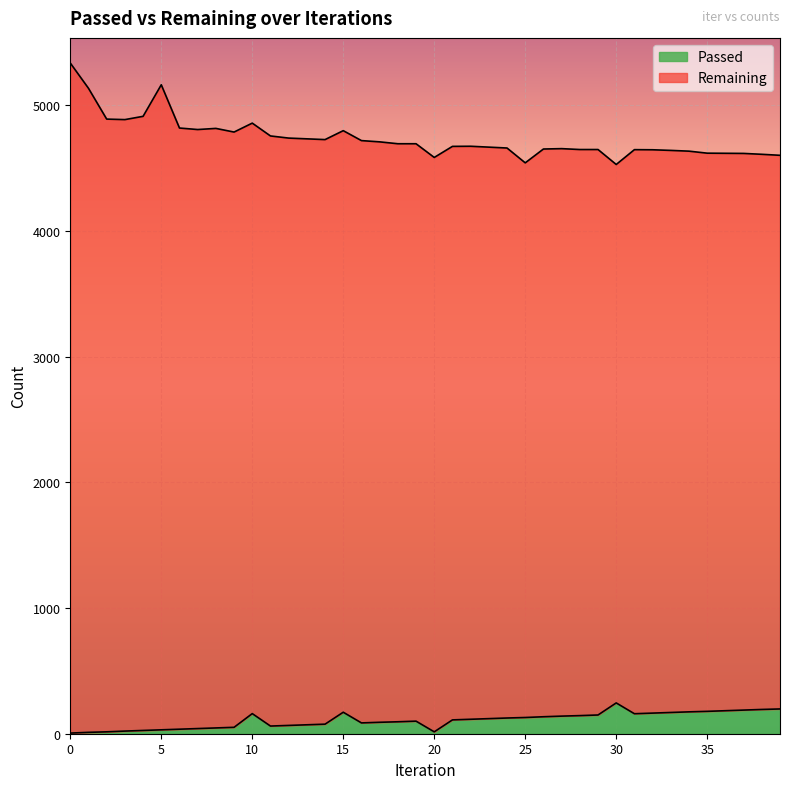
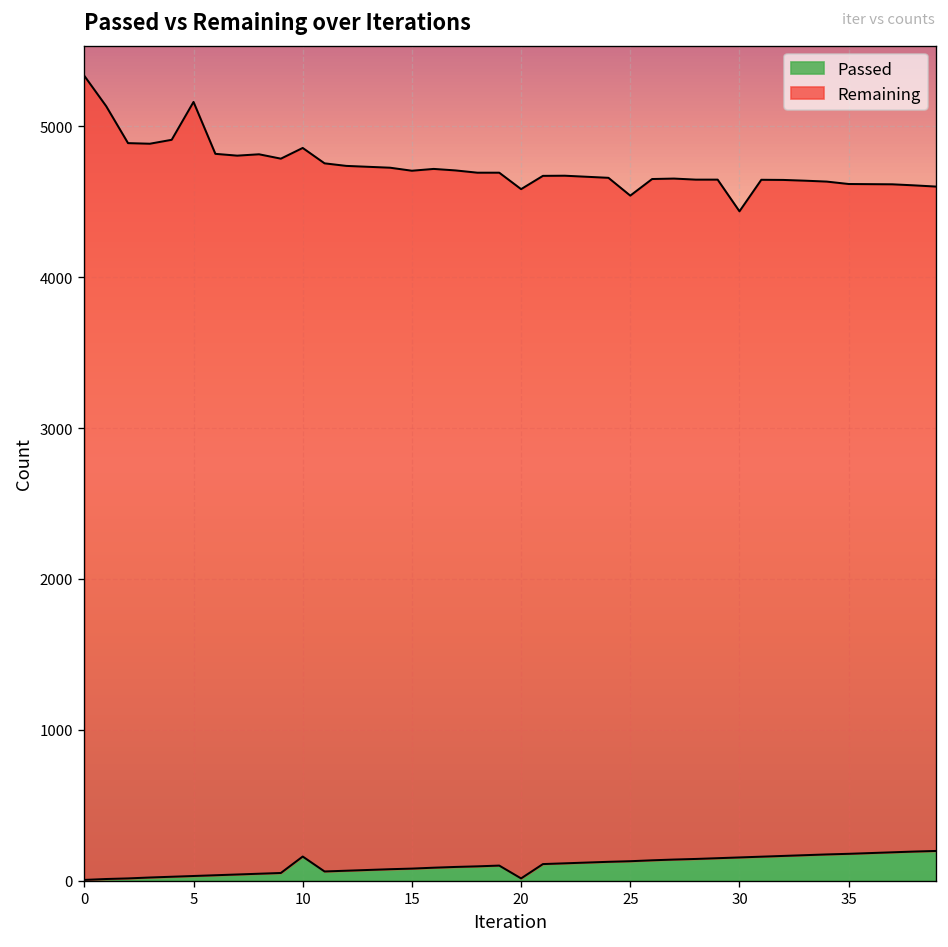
Passed, 15: 170 -> 80
Passed, 30: 250 -> 150
